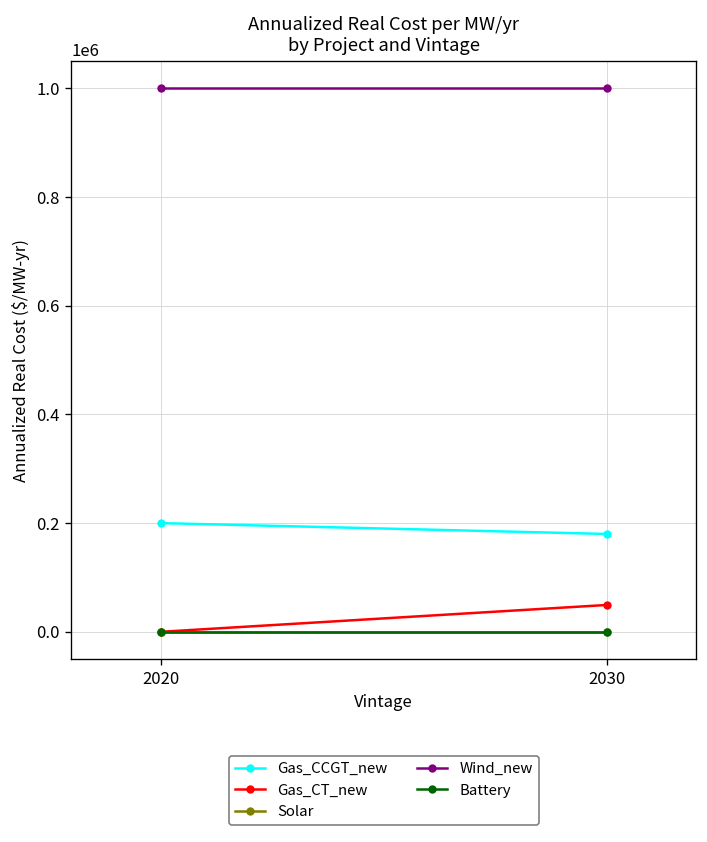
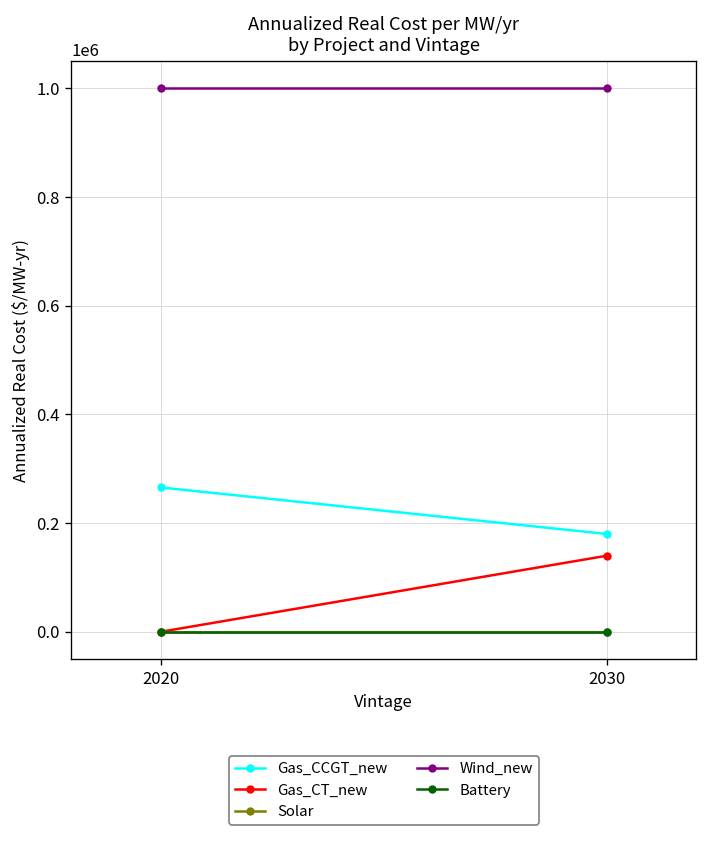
Gas_CCGT_new, 2020: 200000 -> 270000
Gas_CT_new, 2030: 50000 -> 140000
